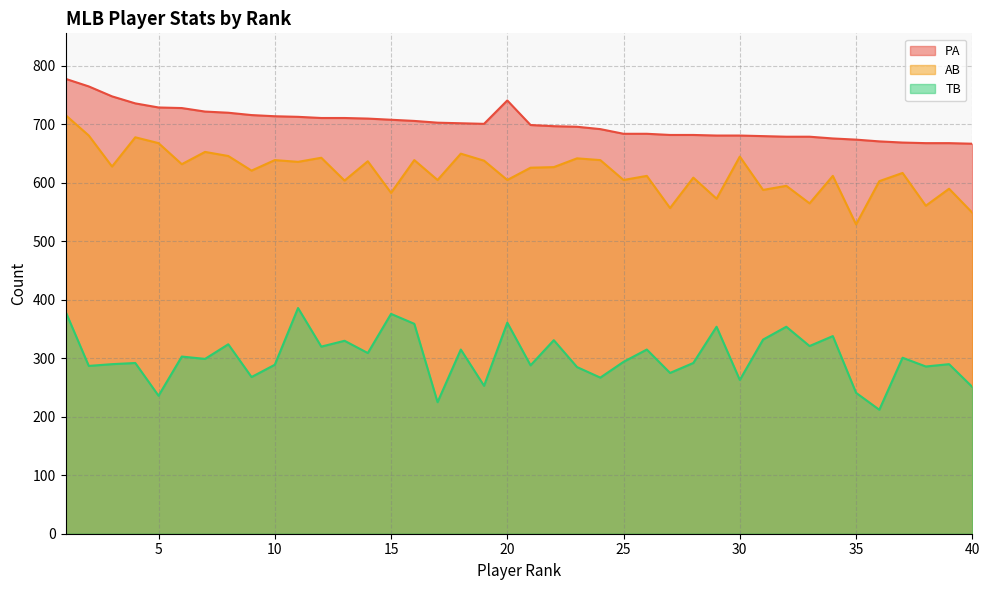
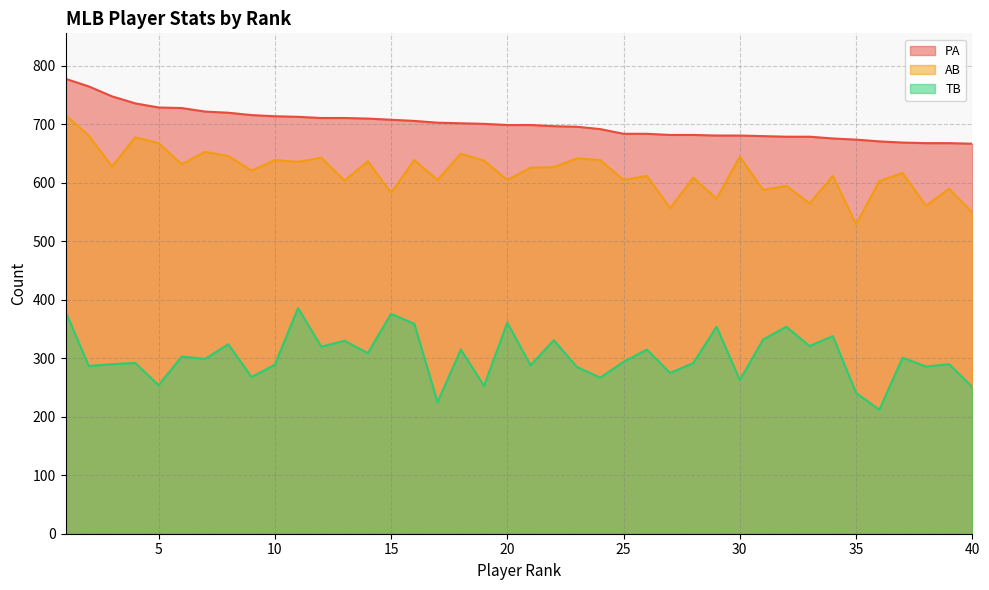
TB, 5: 240 -> 250
PA, 20: 740 -> 700
